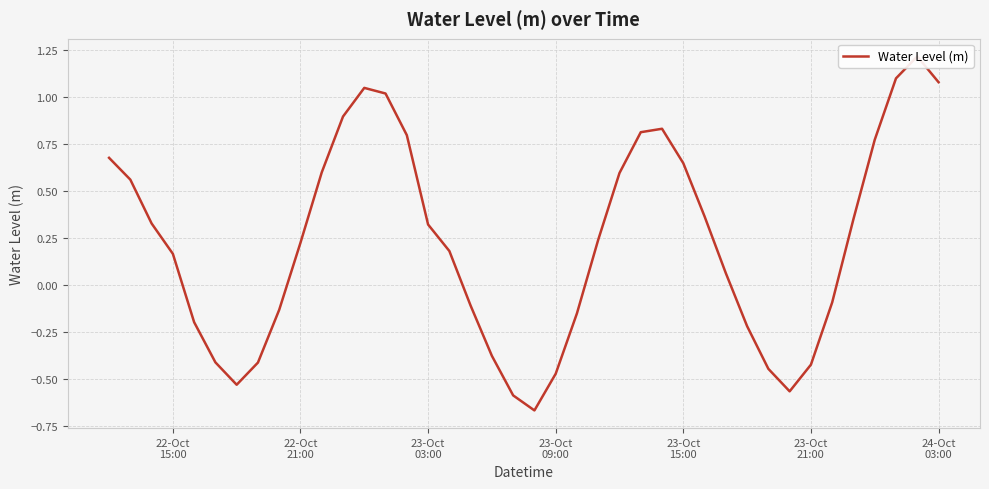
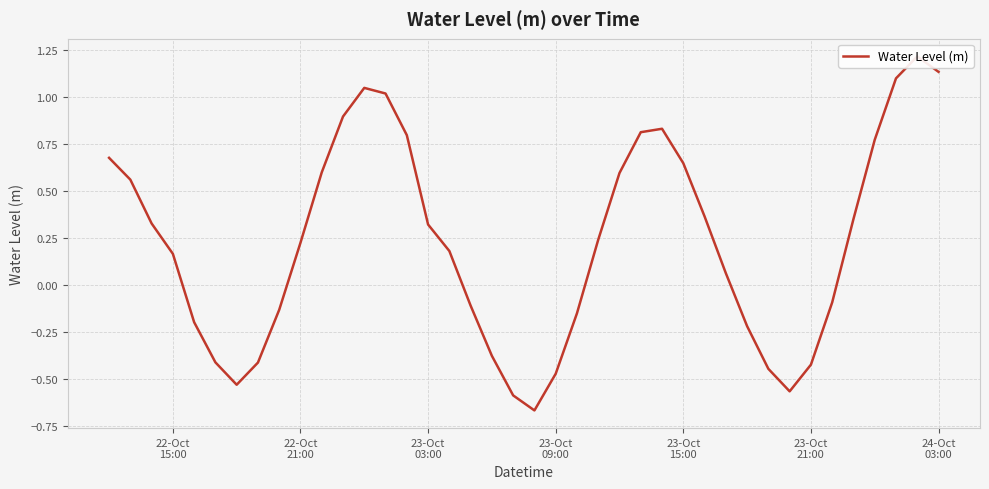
24-Oct 03:00: 1.08 -> 1.13
